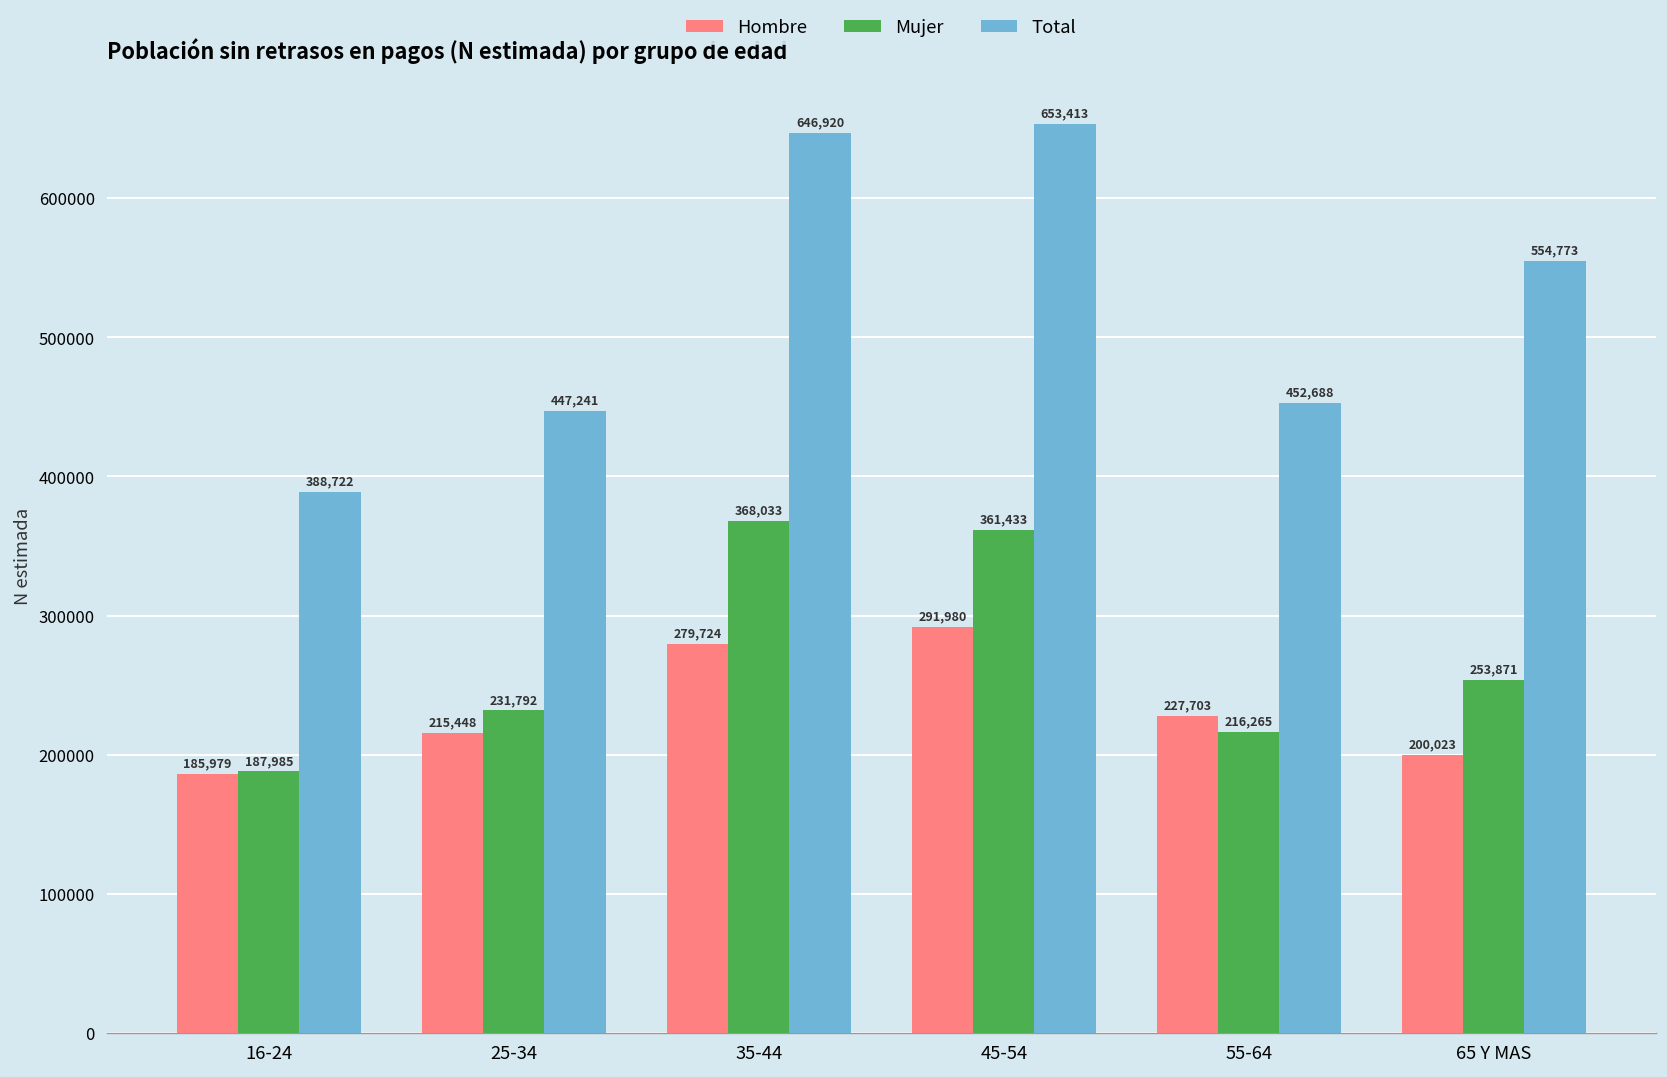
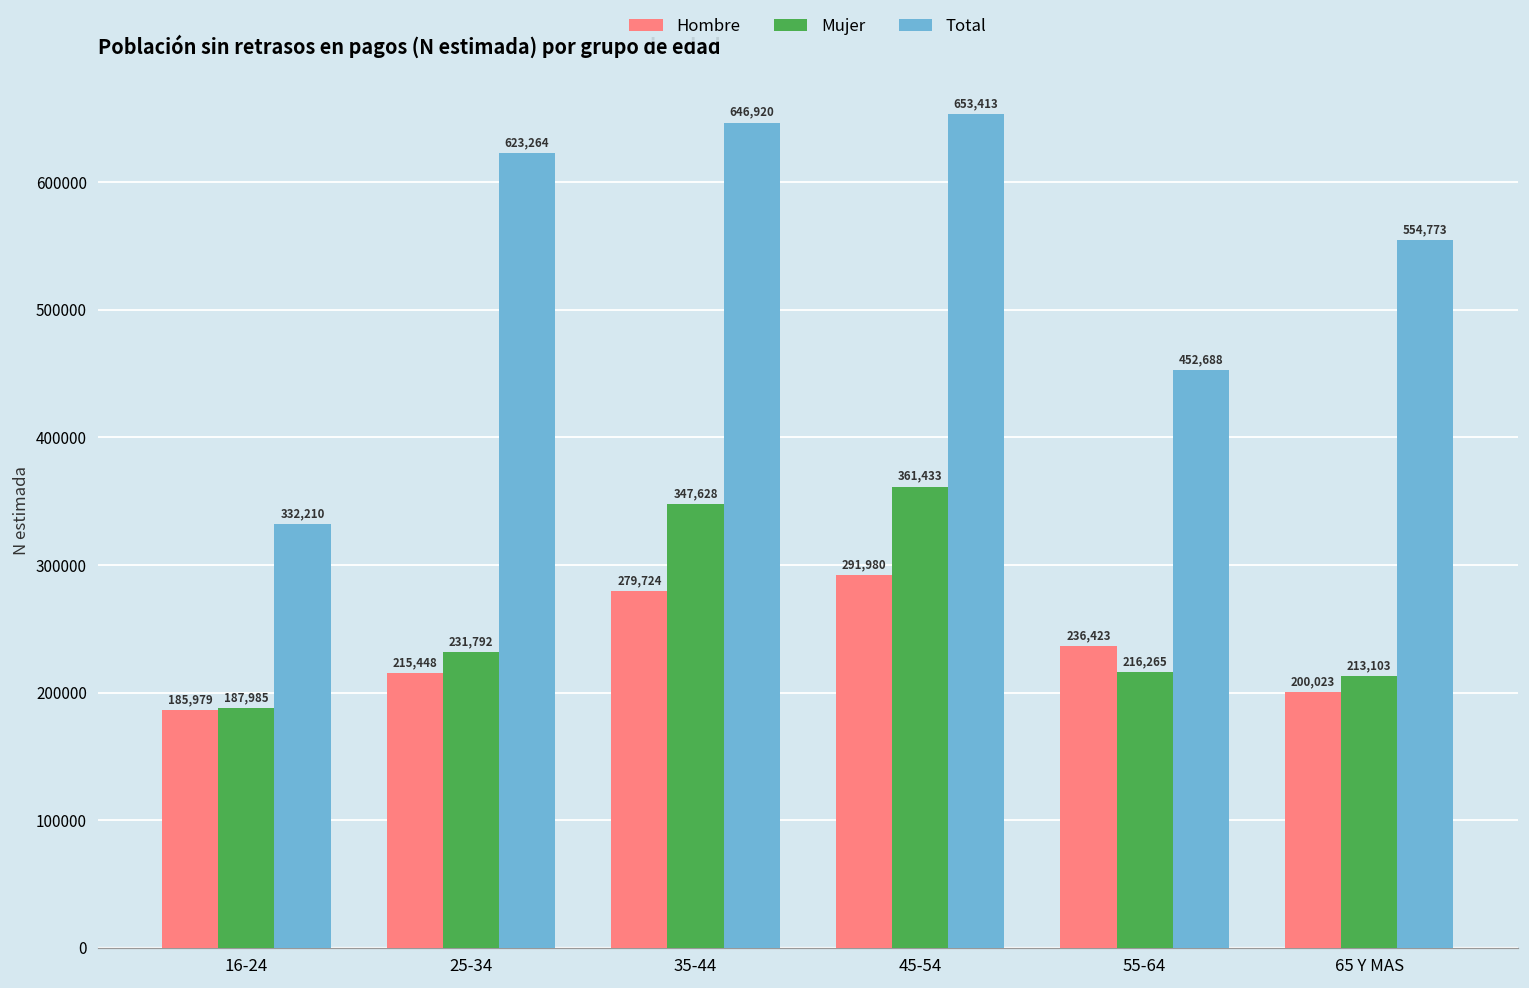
Total, 16-24: 388,722 -> 332,210
Total, 25-34: 447,241 -> 623,264
Mujer, 35-44: 368,033 -> 347,628
Hombre, 55-64: 227,703 -> 236,423
Mujer, 65 Y MAS: 253,871 -> 213,103
